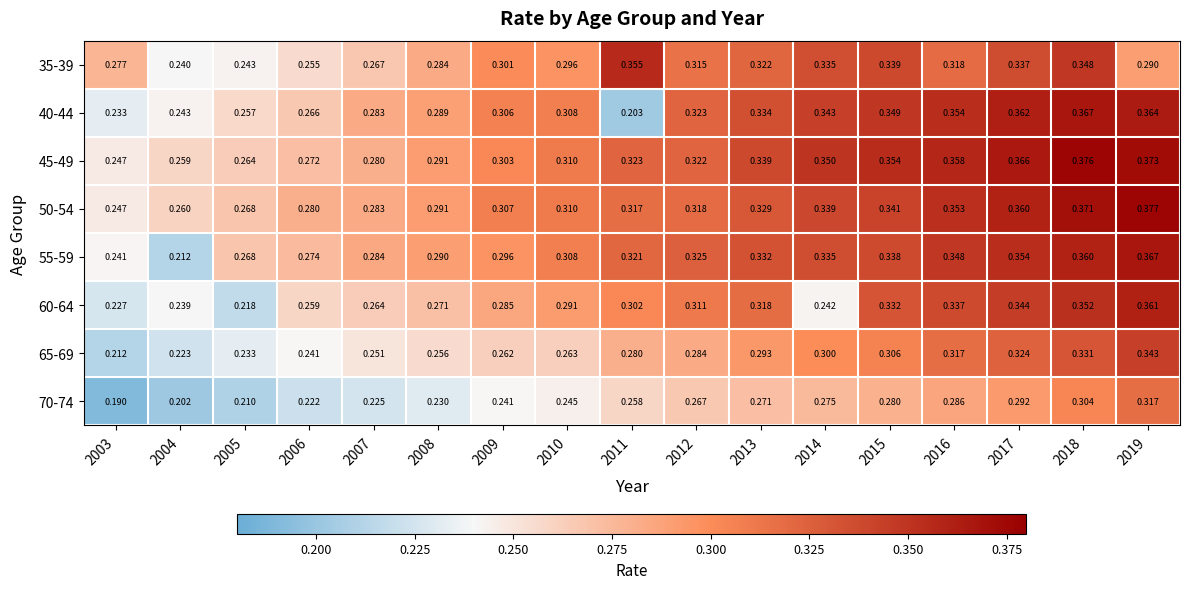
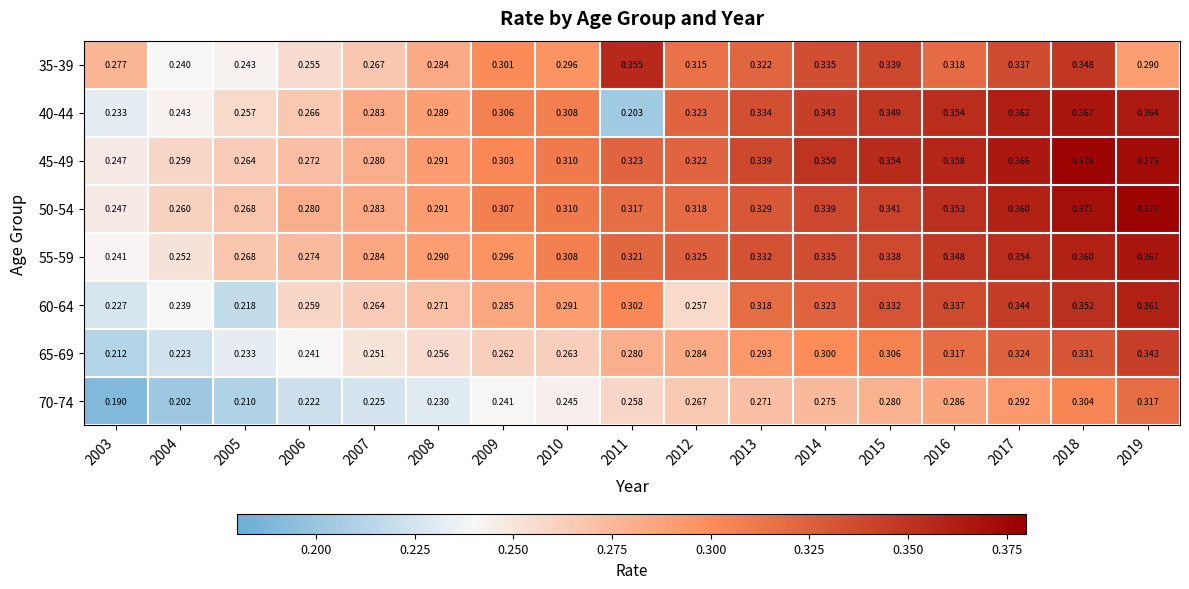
55-59, 2004: 0.212 -> 0.252
60-64, 2012: 0.311 -> 0.257
60-64, 2014: 0.242 -> 0.323
